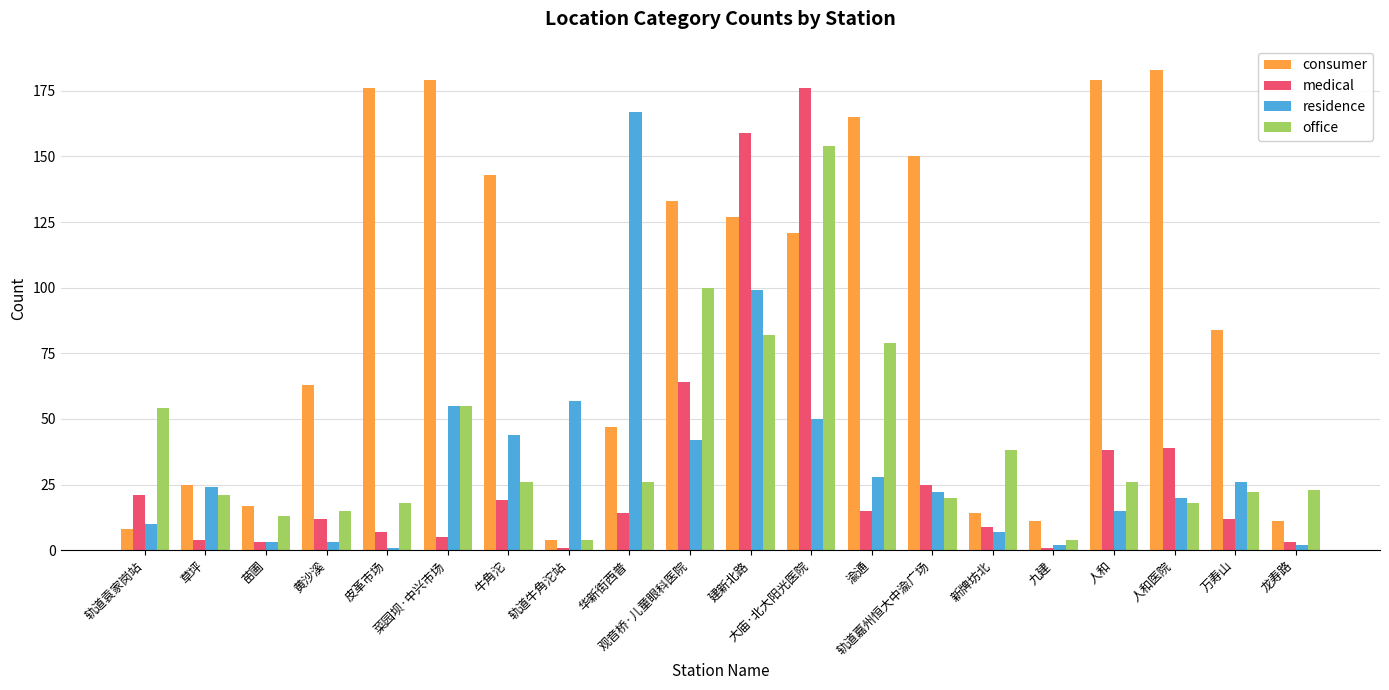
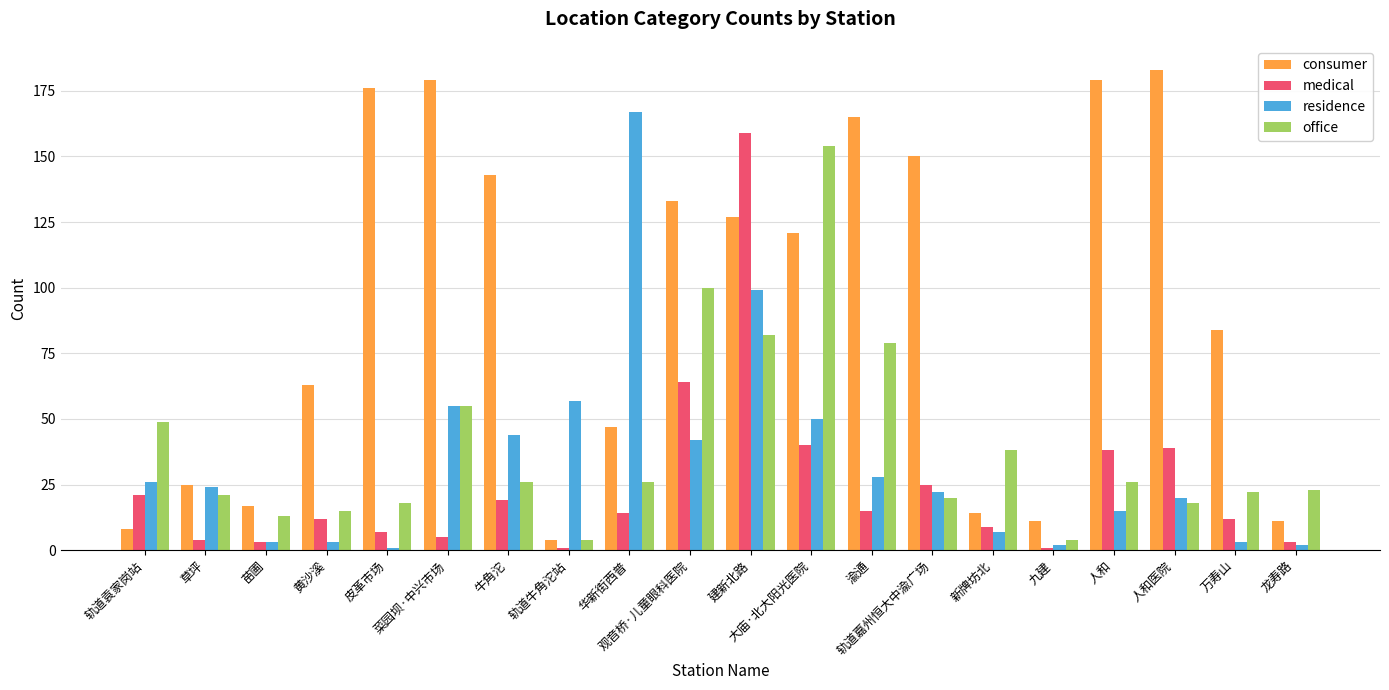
residence, 轨道袁家岗站: 10 -> 26
office, 轨道袁家岗站: 54 -> 49
medical, 大庙·北大阳光医院: 176 -> 40
residence, 万寿山: 26 -> 3
